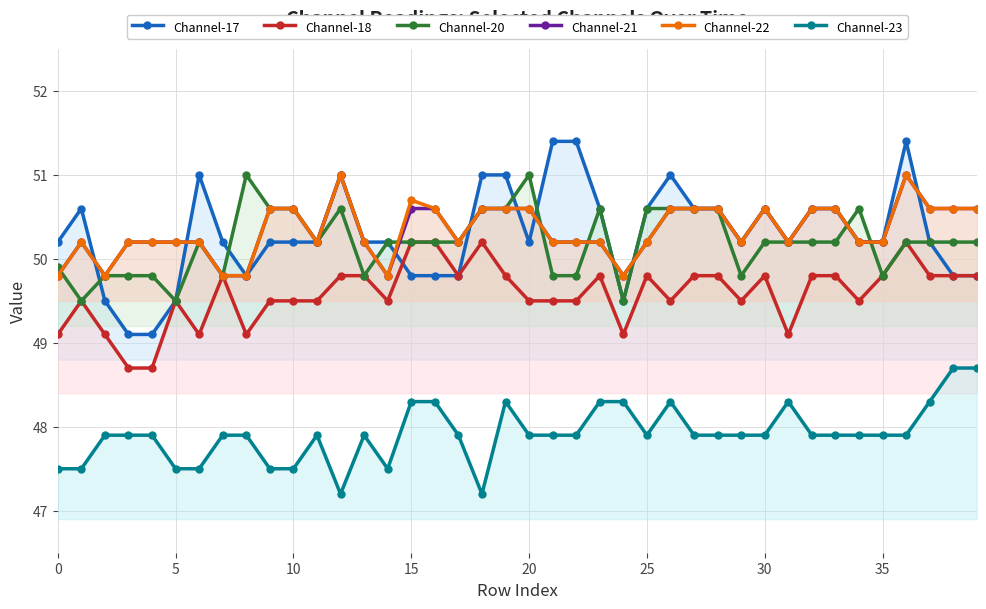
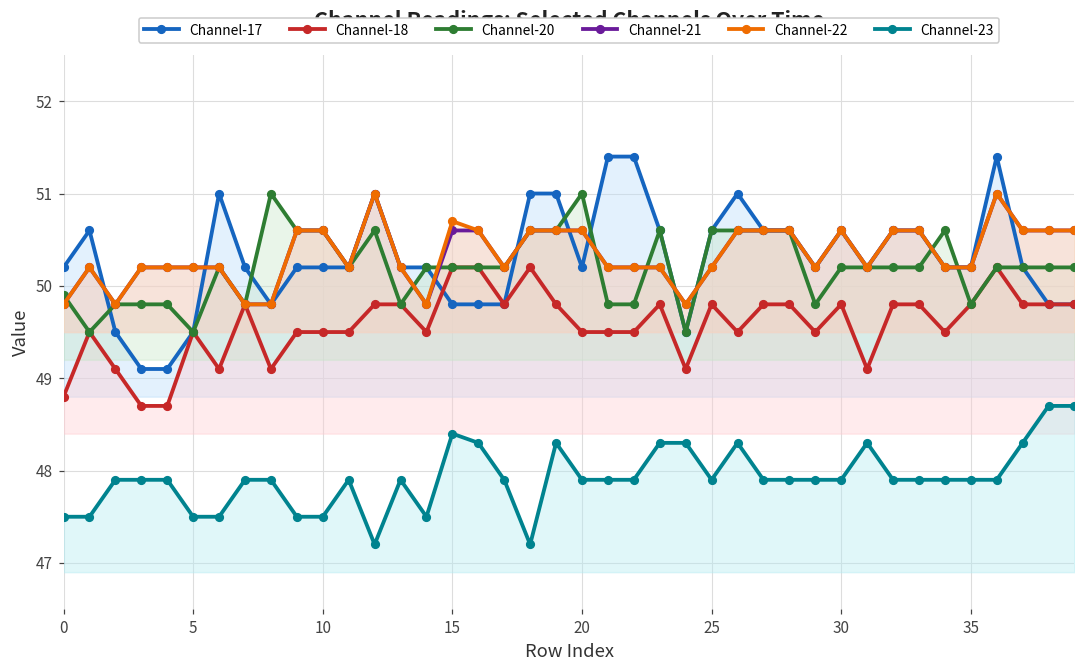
Channel-18, 0: 49.1 -> 48.8
Channel-23, 15: 48.3 -> 48.4
